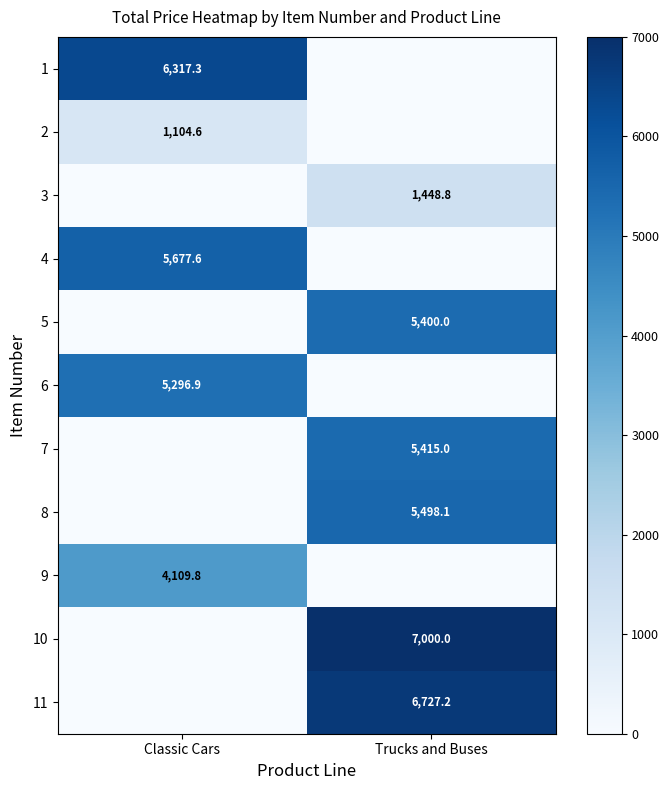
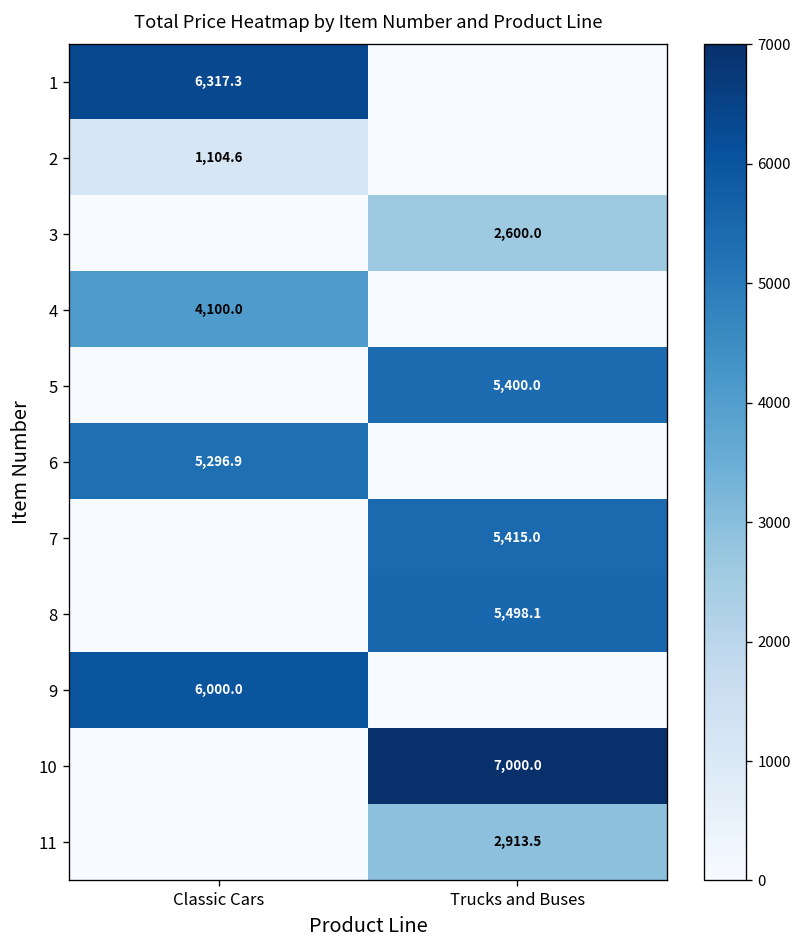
3, Trucks and Buses: 1,448.8 -> 2,600.0
4, Classic Cars: 5,677.6 -> 4,100.0
9, Classic Cars: 4,109.8 -> 6,000.0
11, Trucks and Buses: 6,727.2 -> 2,913.5
